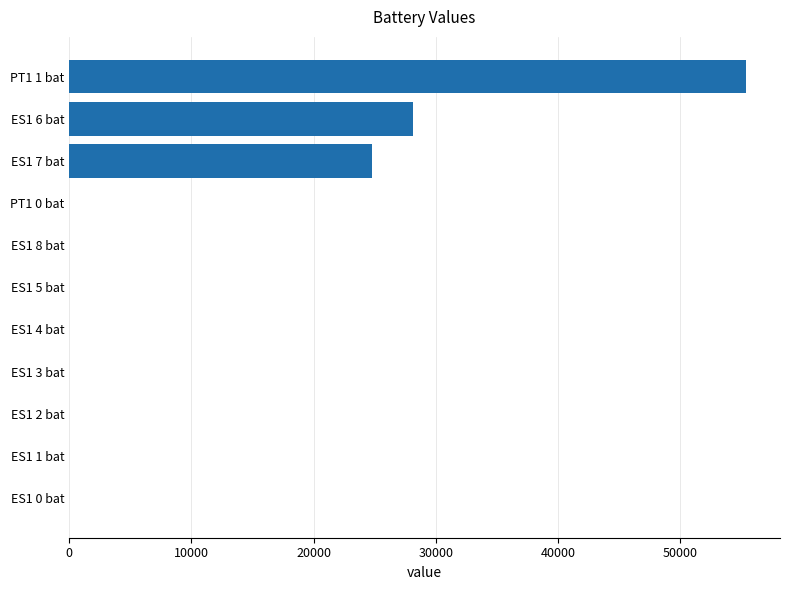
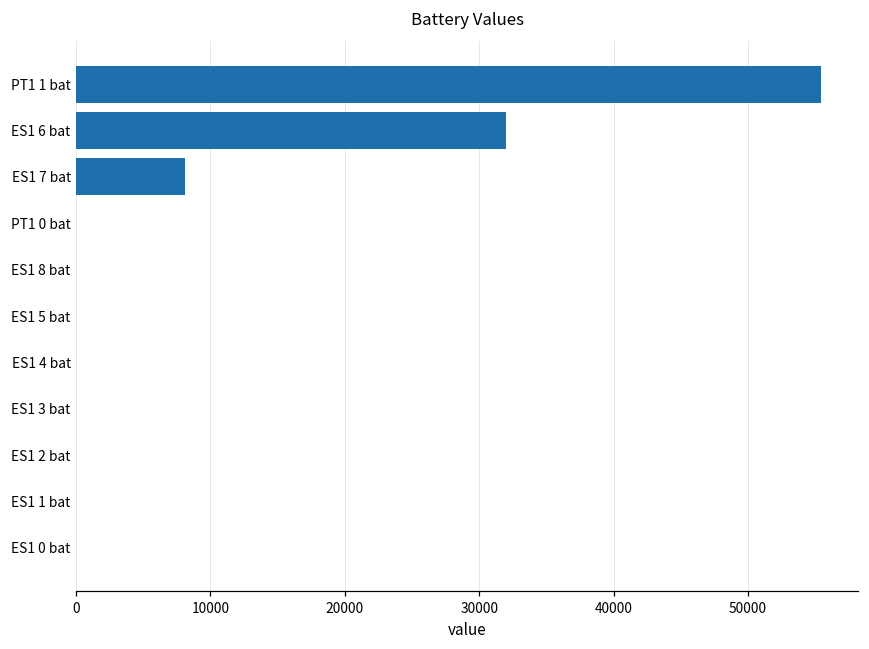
ES1 6 bat: 28100 -> 32000
ES1 7 bat: 24800 -> 8100
